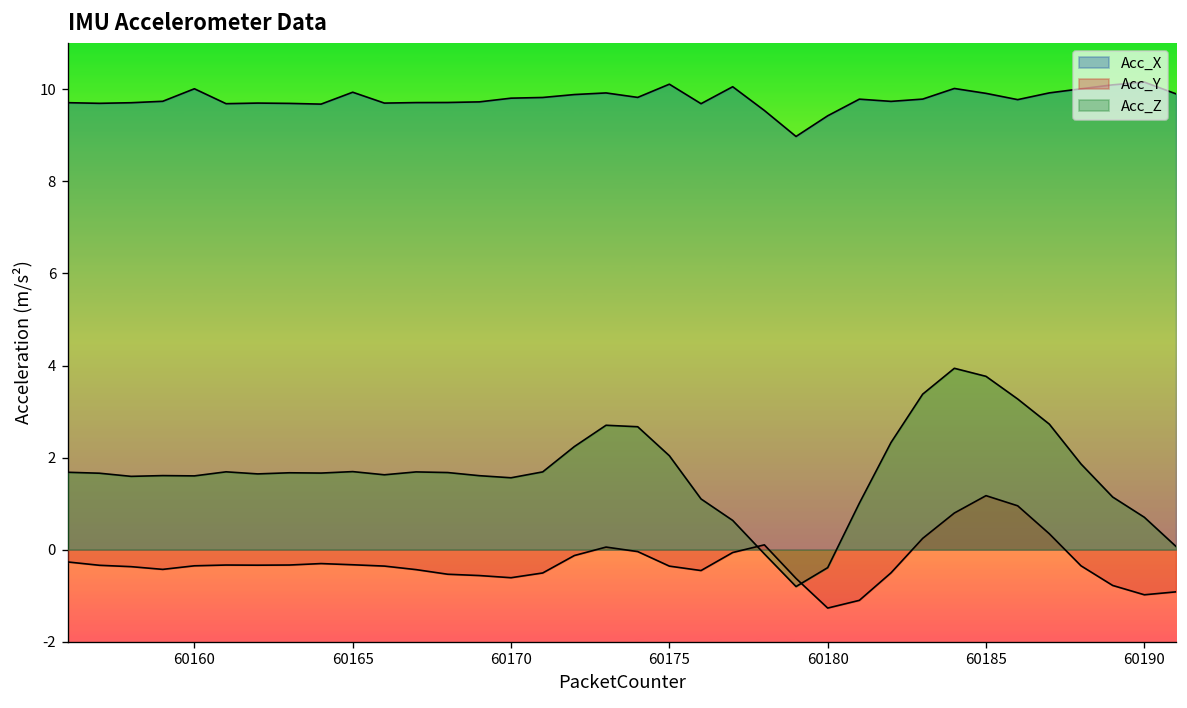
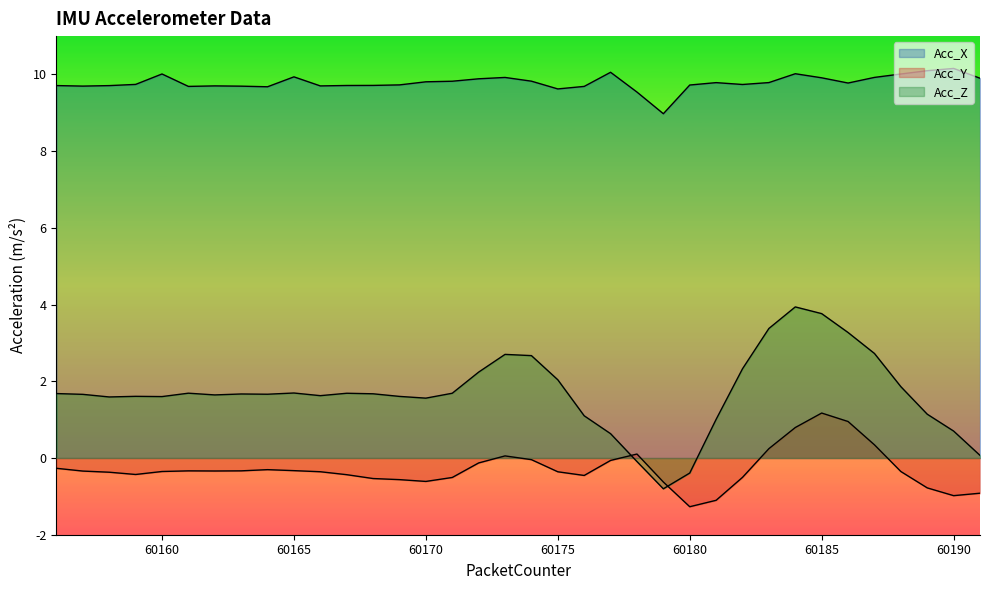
Acc_X, 60175: 10.1 -> 9.6
Acc_X, 60180: 9.4 -> 9.7
